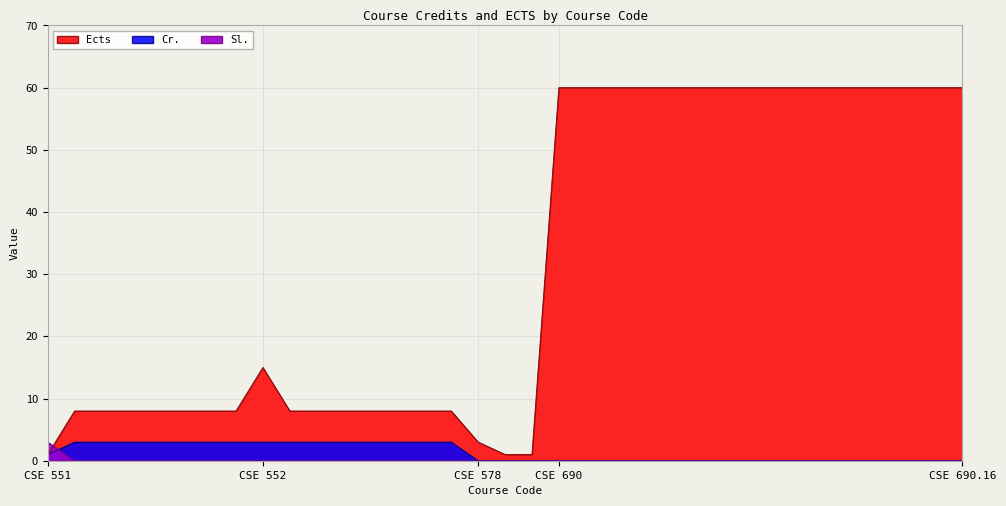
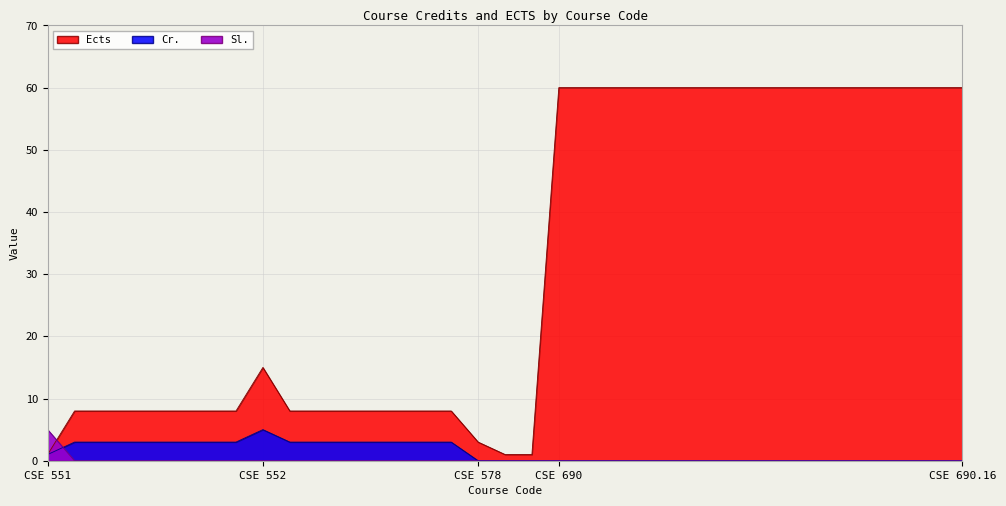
Sl., CSE 551: 3 -> 5
Cr., CSE 552: 3 -> 5
